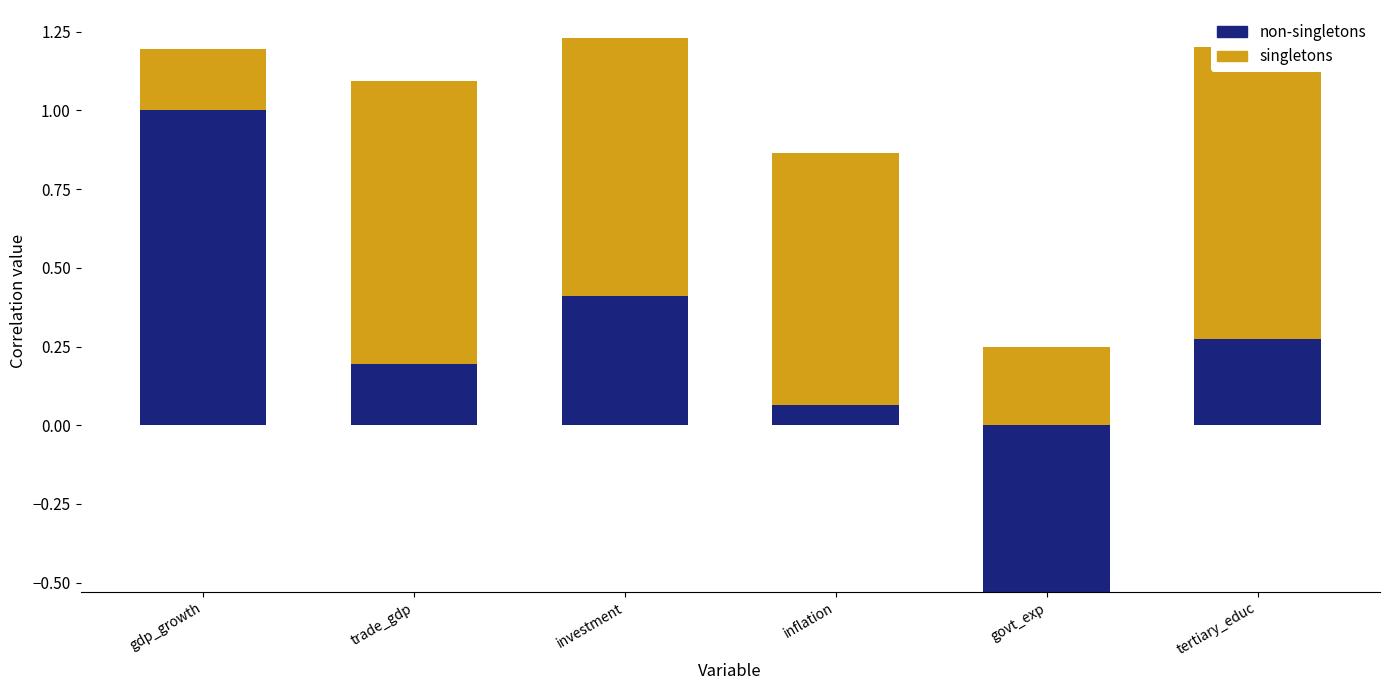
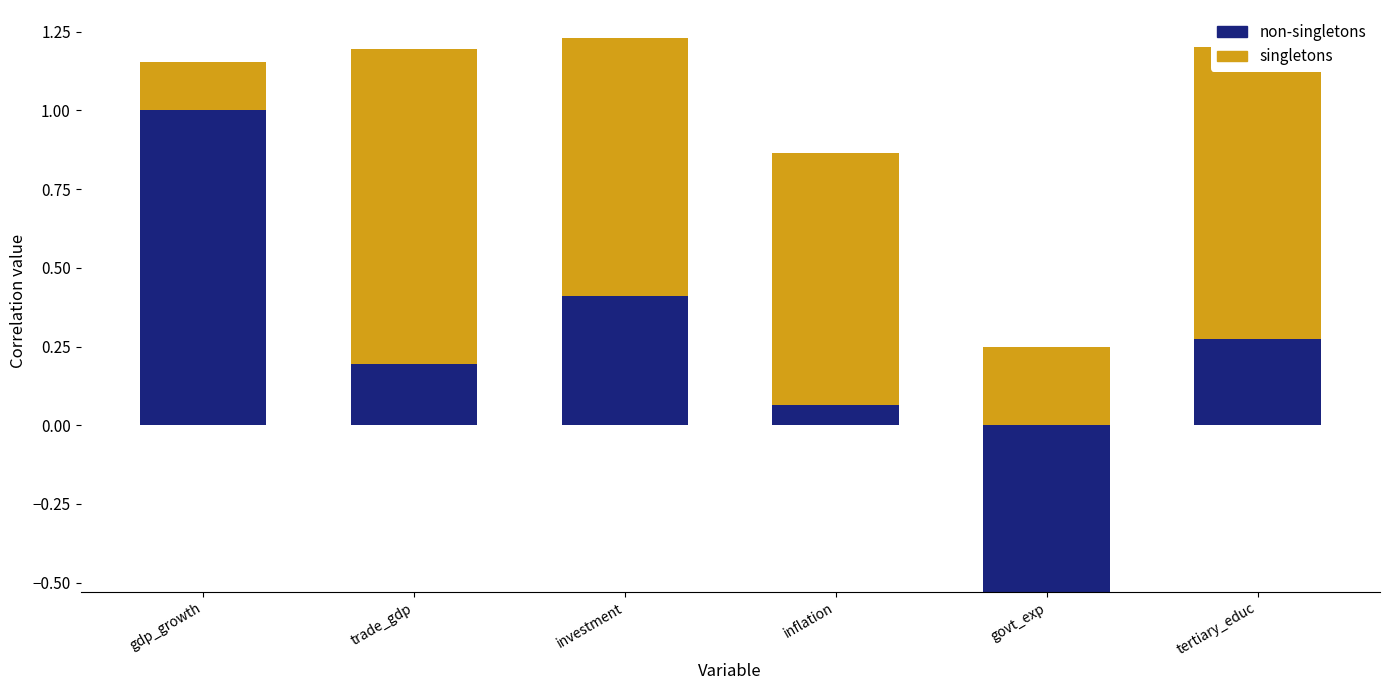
singletons, gdp_growth: 0.19 -> 0.15
singletons, trade_gdp: 0.9 -> 1.0
